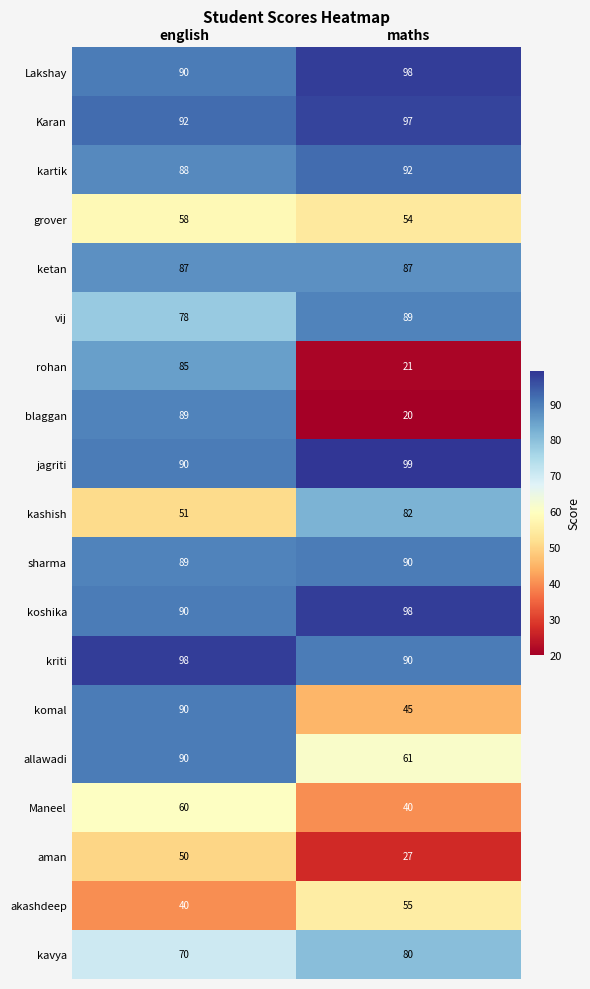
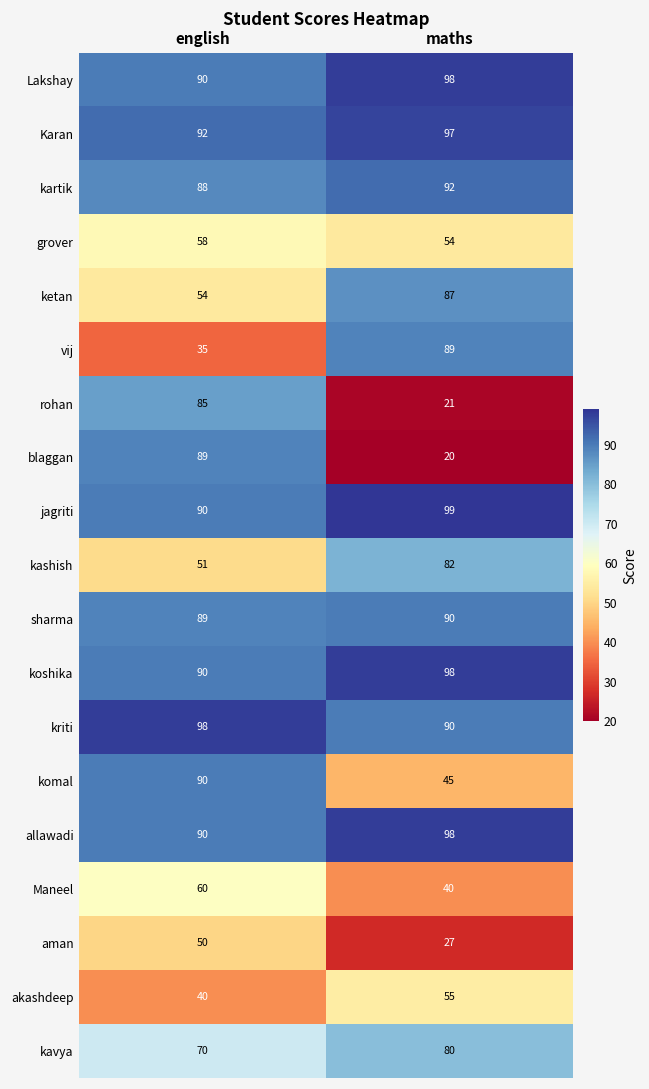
ketan, english: 87 -> 54
vij, english: 78 -> 35
allawadi, maths: 61 -> 98
